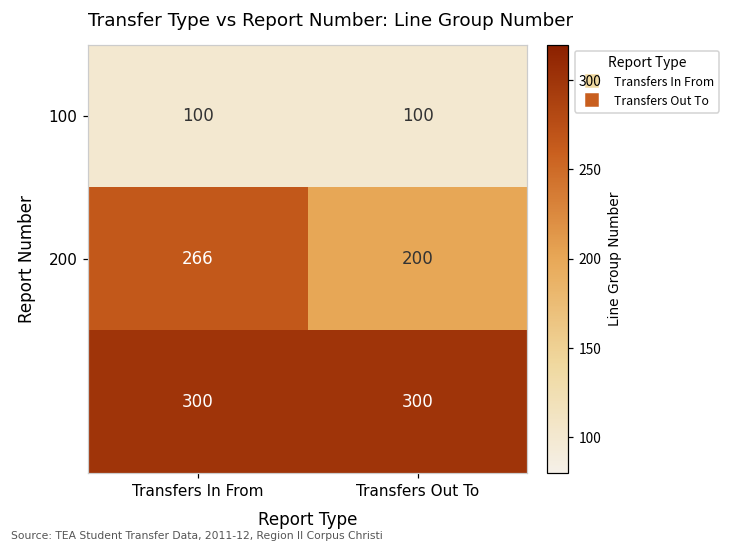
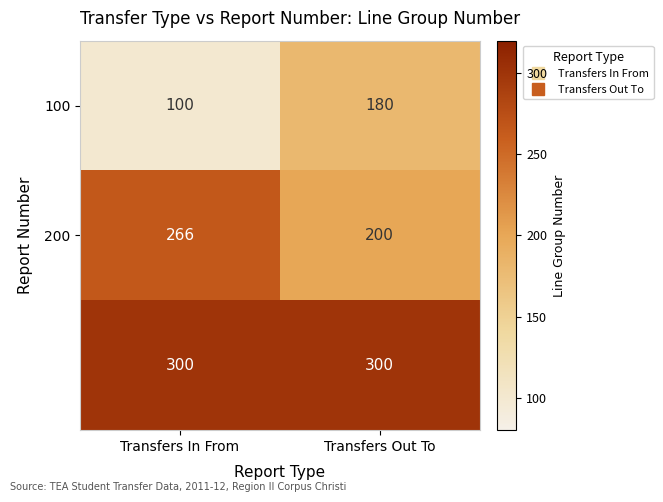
100, Transfers Out To: 100 -> 180
